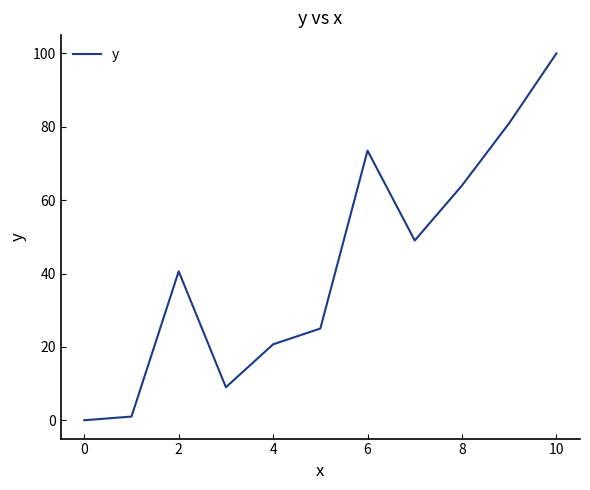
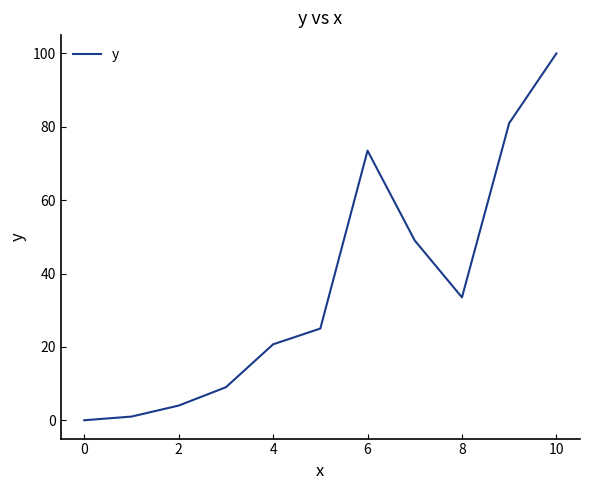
2: 41 -> 4
8: 64 -> 34
